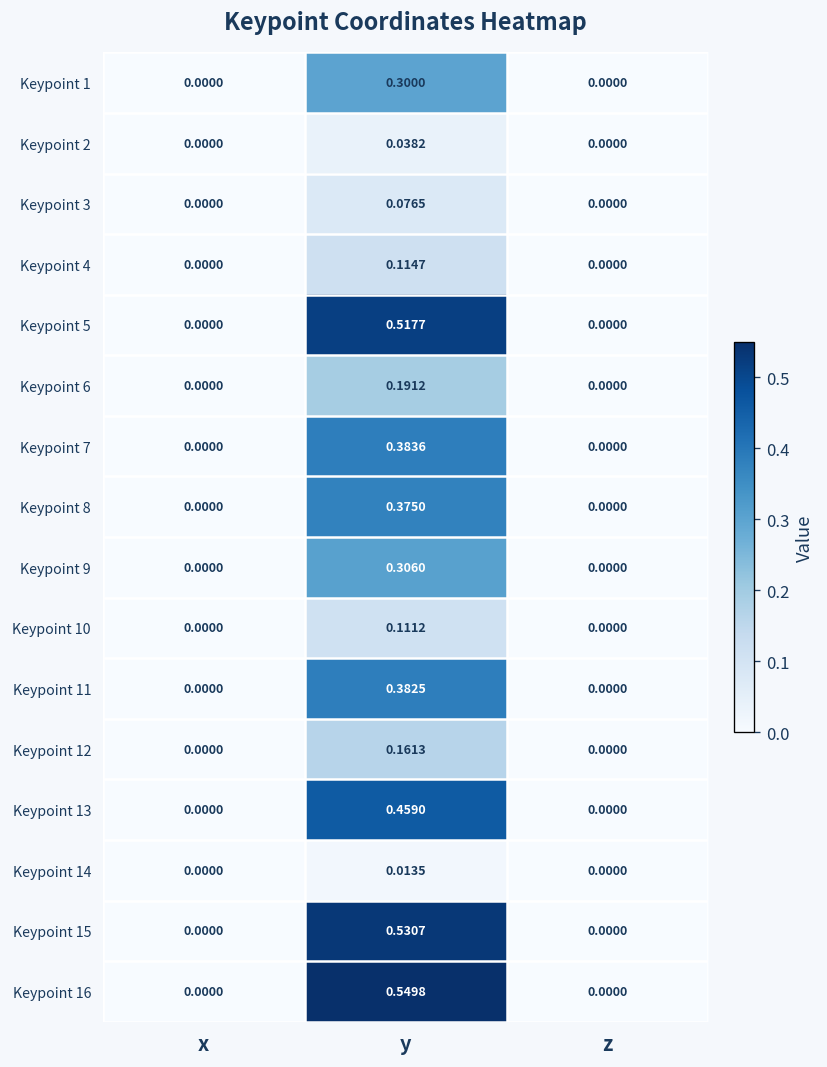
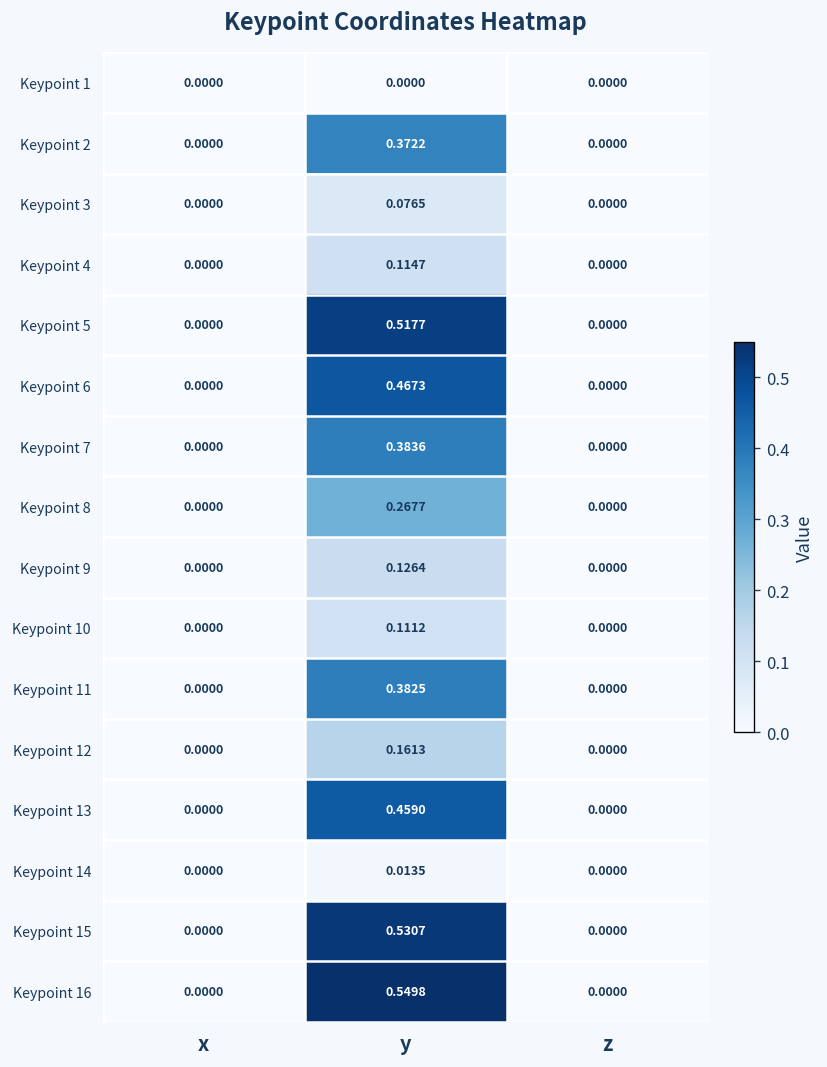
Keypoint 1, y: 0.3000 -> 0.0000
Keypoint 2, y: 0.0382 -> 0.3722
Keypoint 6, y: 0.1912 -> 0.4673
Keypoint 8, y: 0.3750 -> 0.2677
Keypoint 9, y: 0.3060 -> 0.1264
